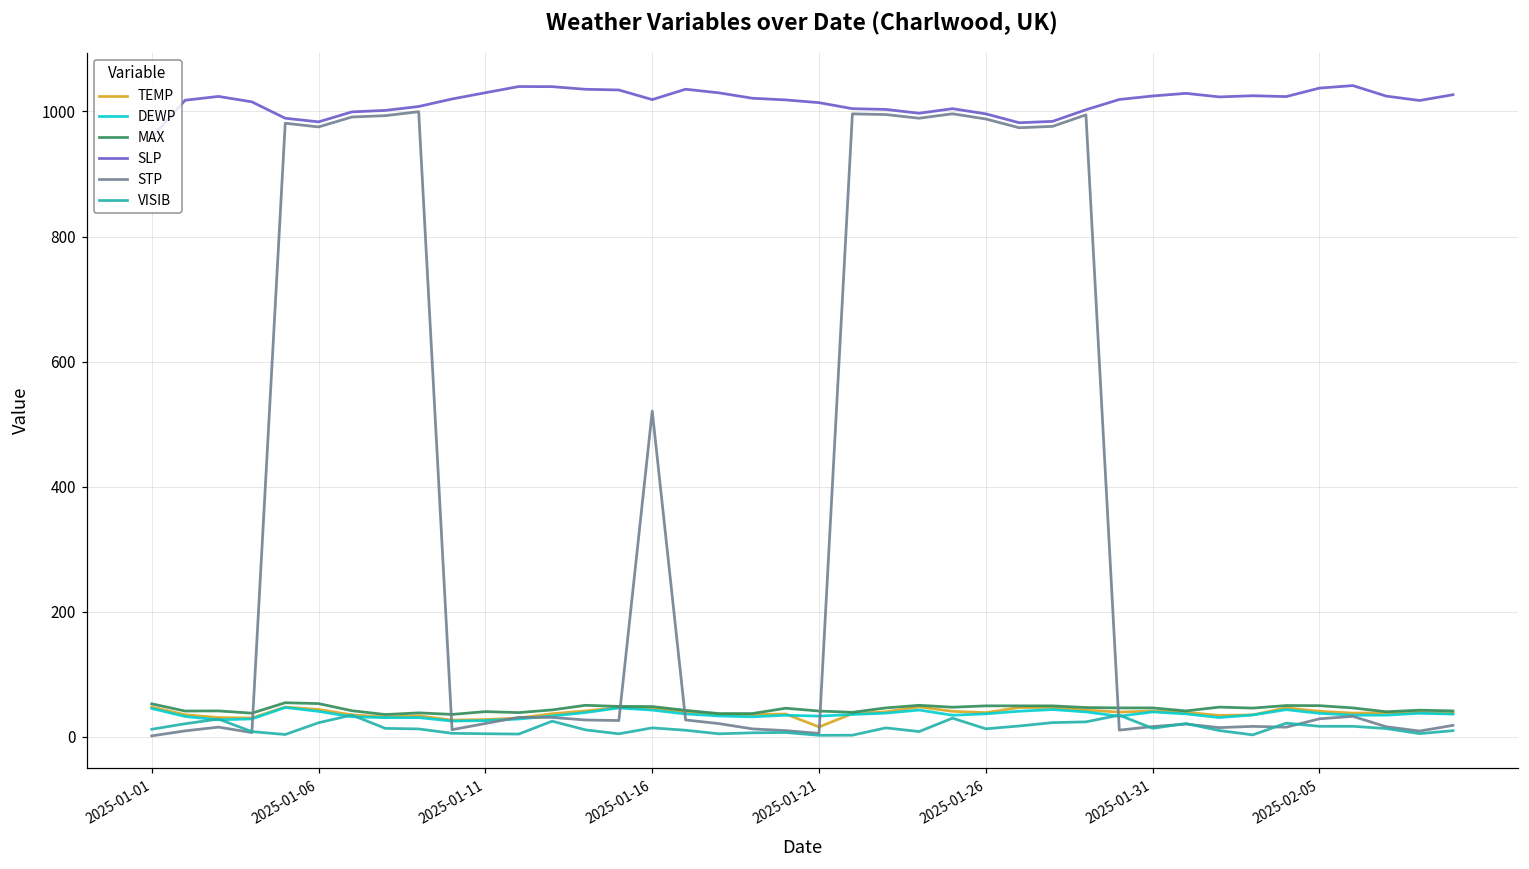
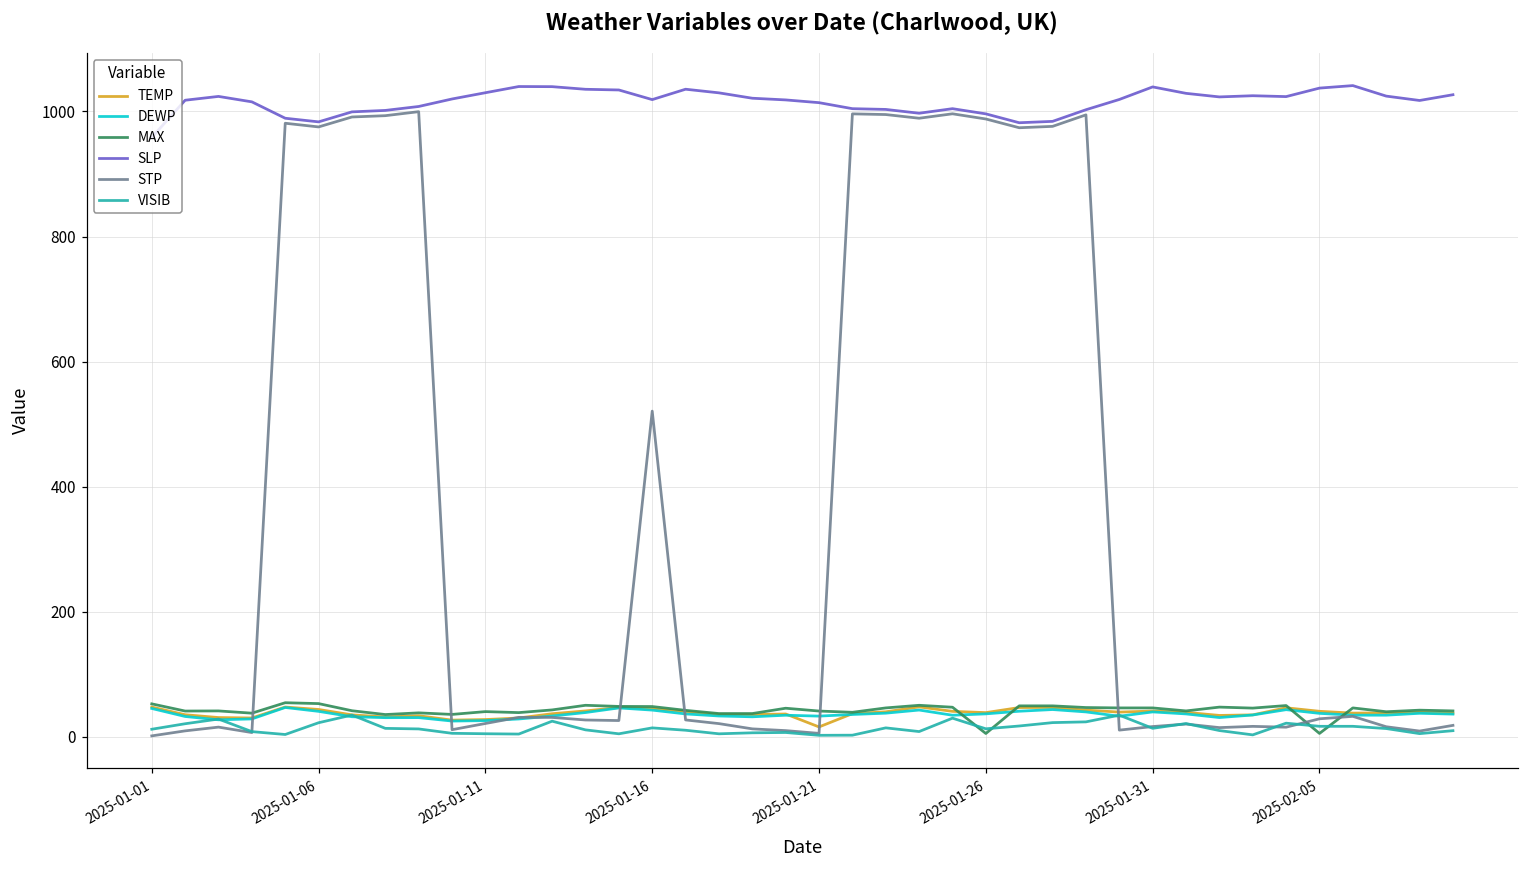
MAX, 2025-01-26: 50 -> 10
SLP, 2025-01-31: 1020 -> 1040
MAX, 2025-02-05: 50 -> 10
